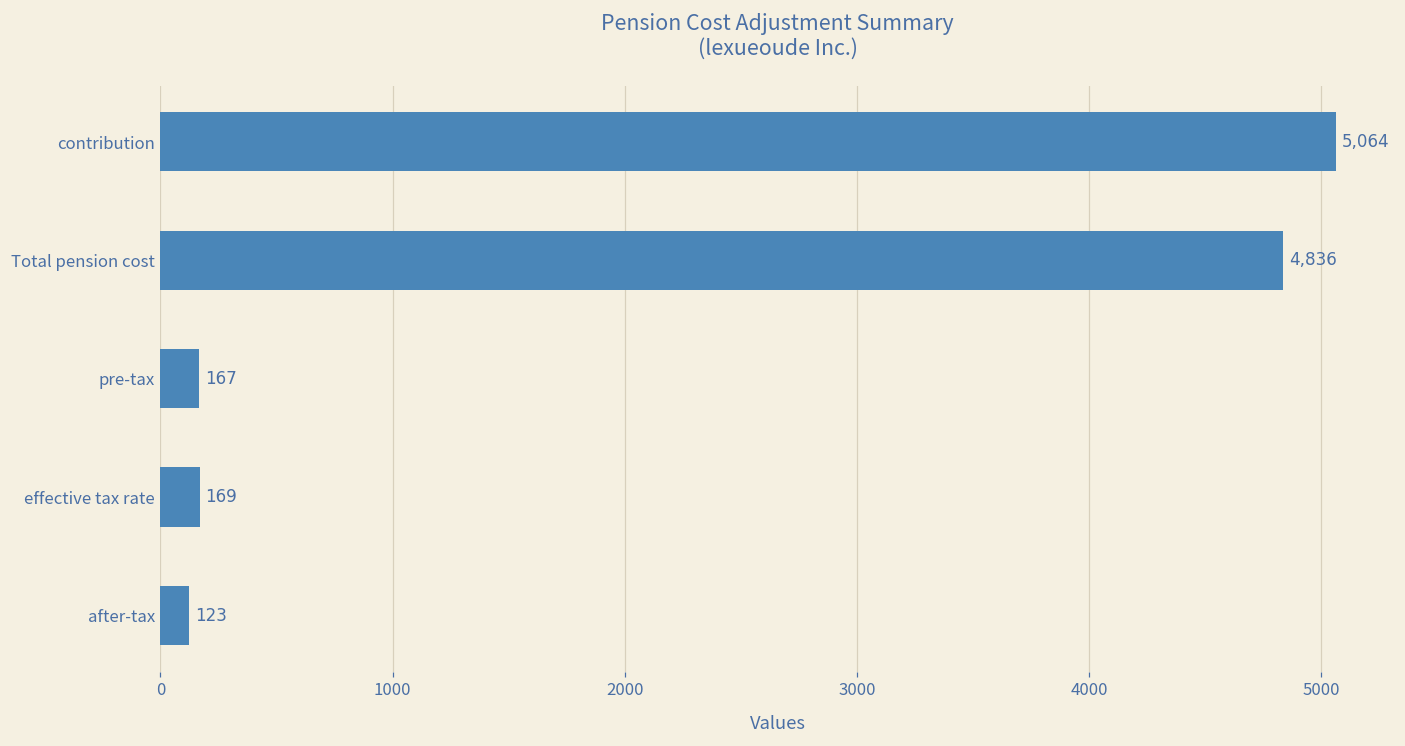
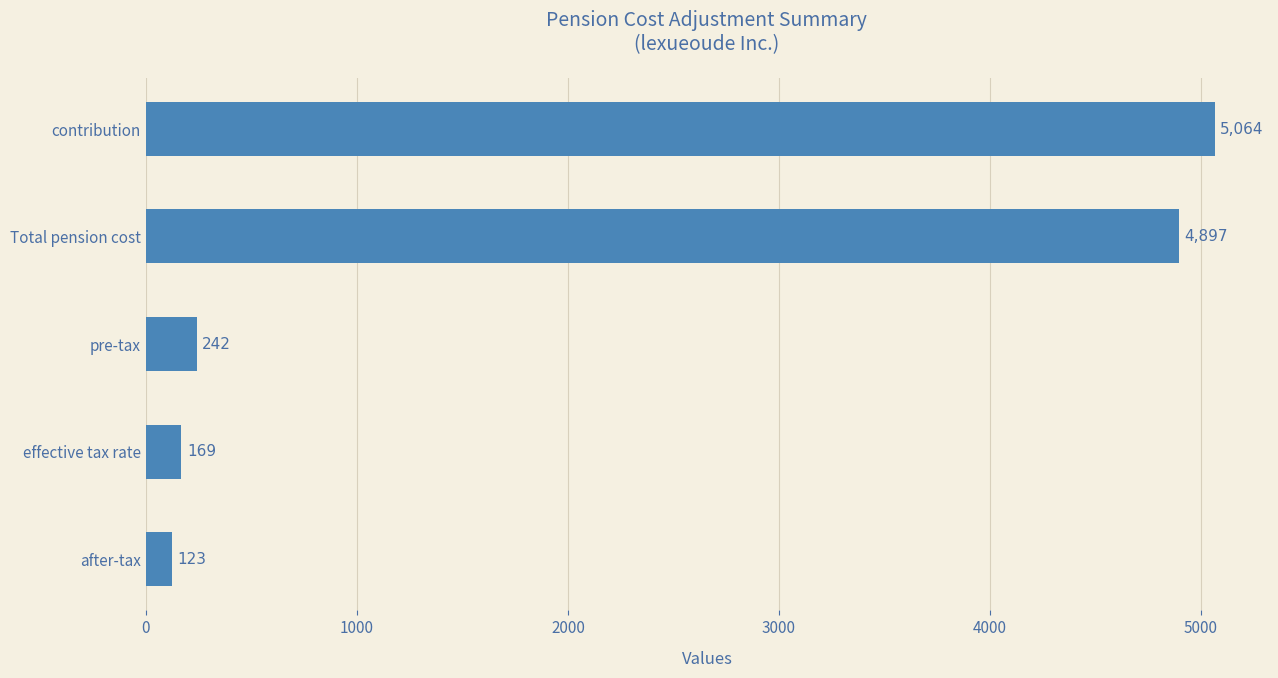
Total pension cost: 4,836 -> 4,897
pre-tax: 167 -> 242
